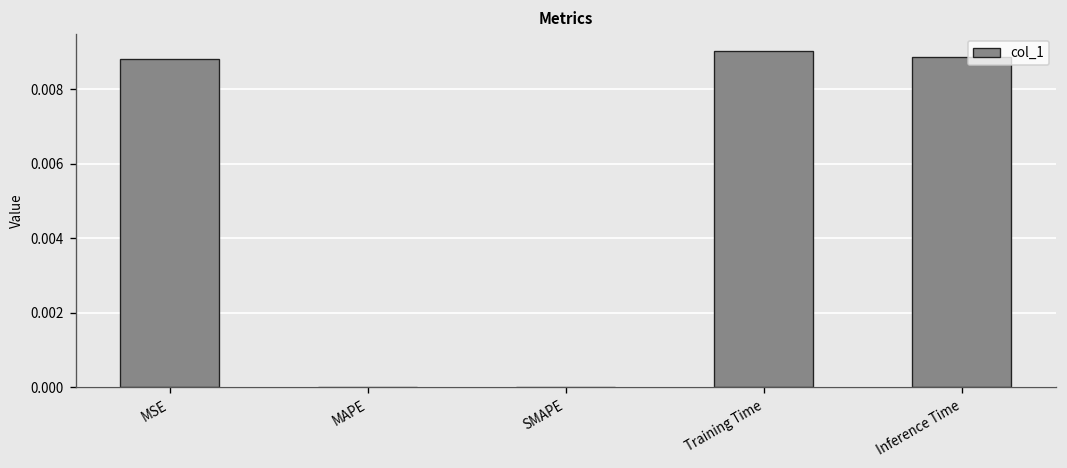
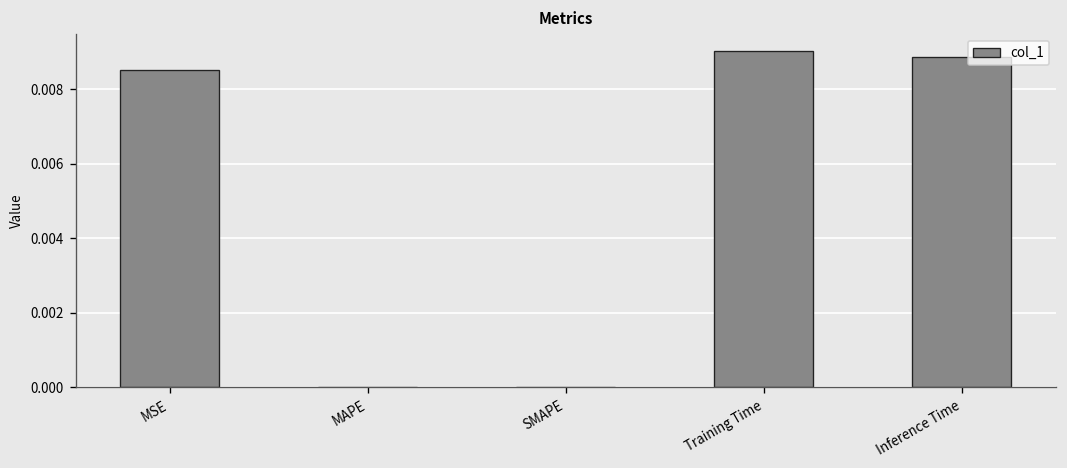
MSE: 0.0088 -> 0.0085
